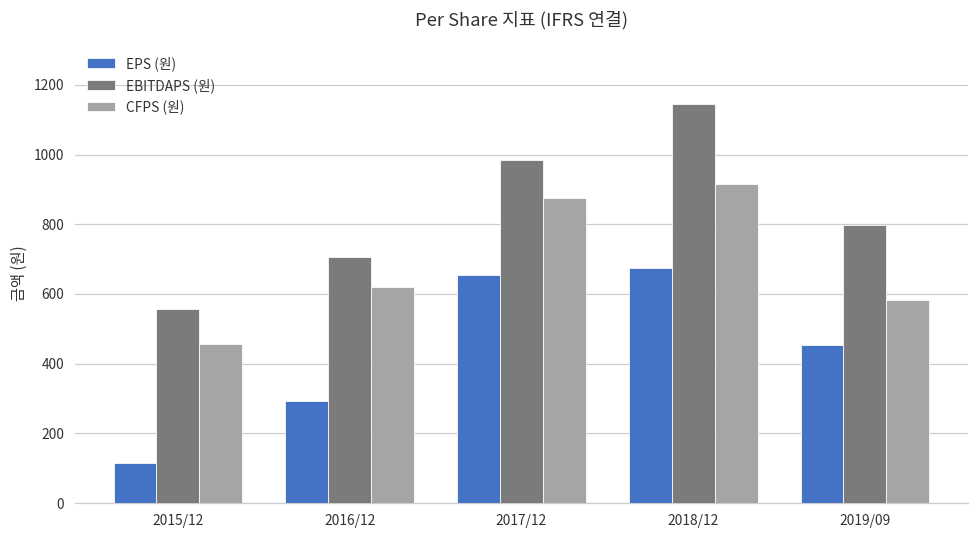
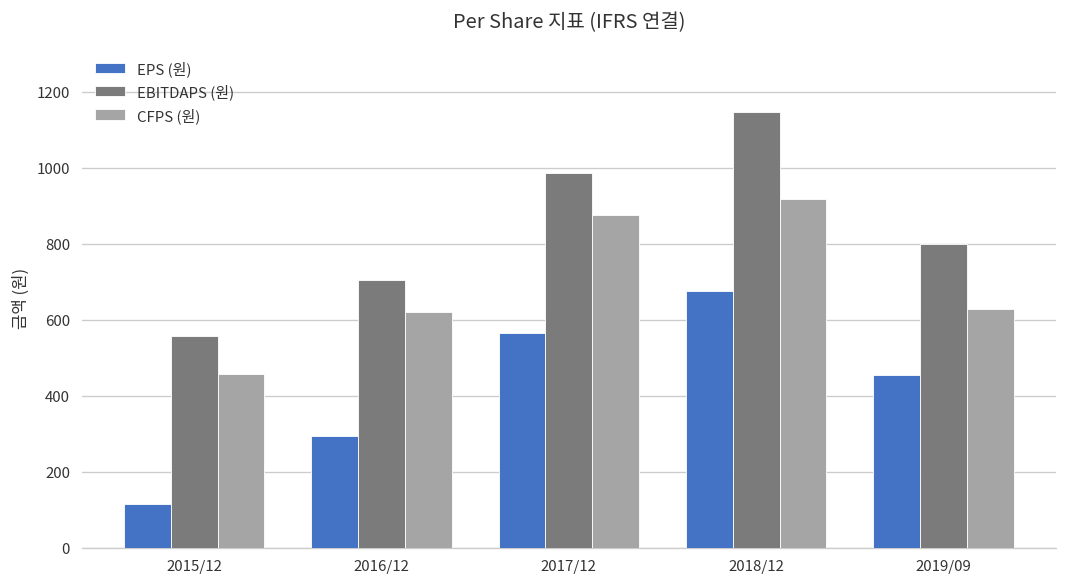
EPS (원), 2017/12: 660 -> 560
CFPS (원), 2019/09: 580 -> 630
